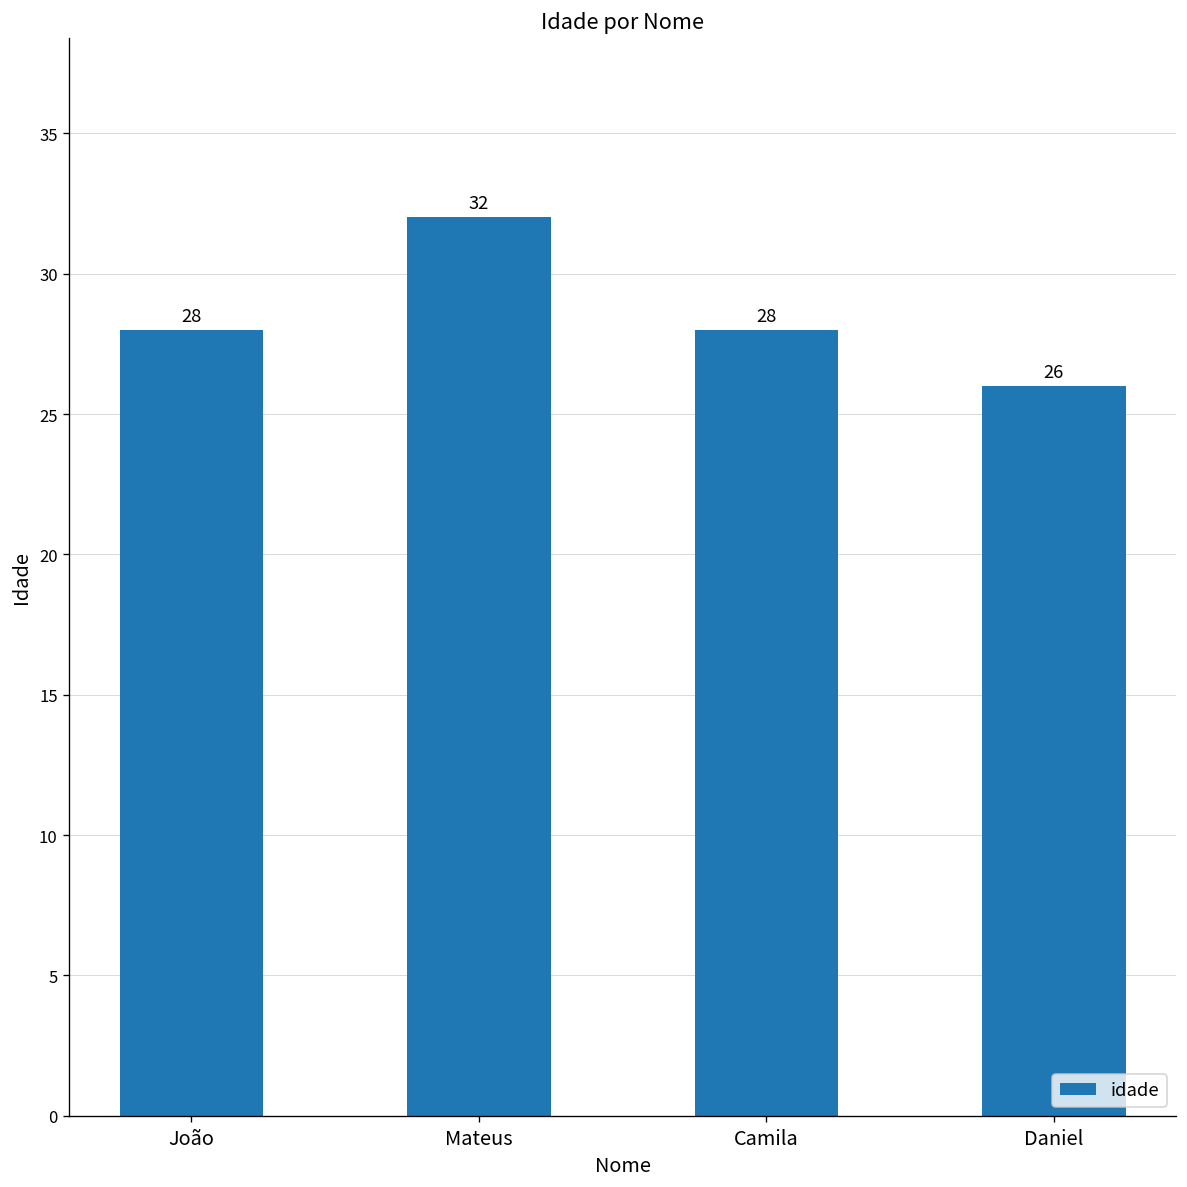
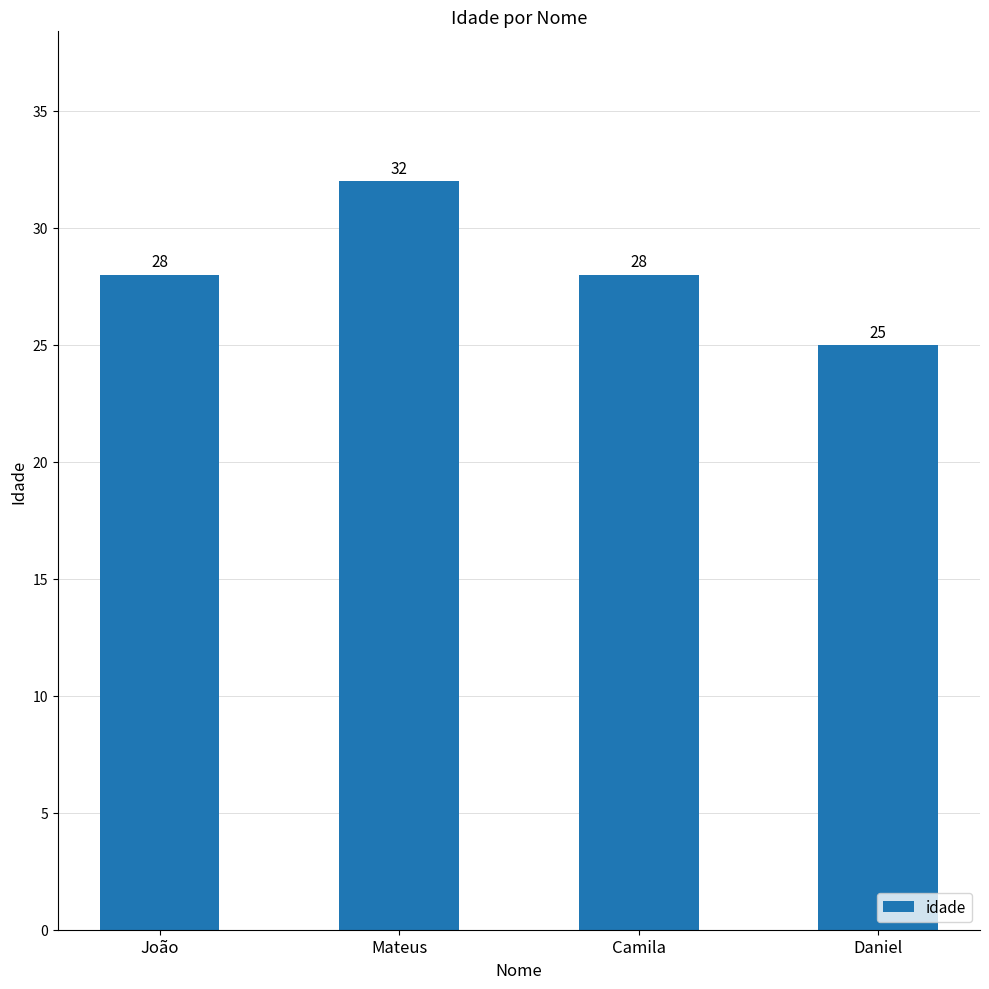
Daniel: 26 -> 25
